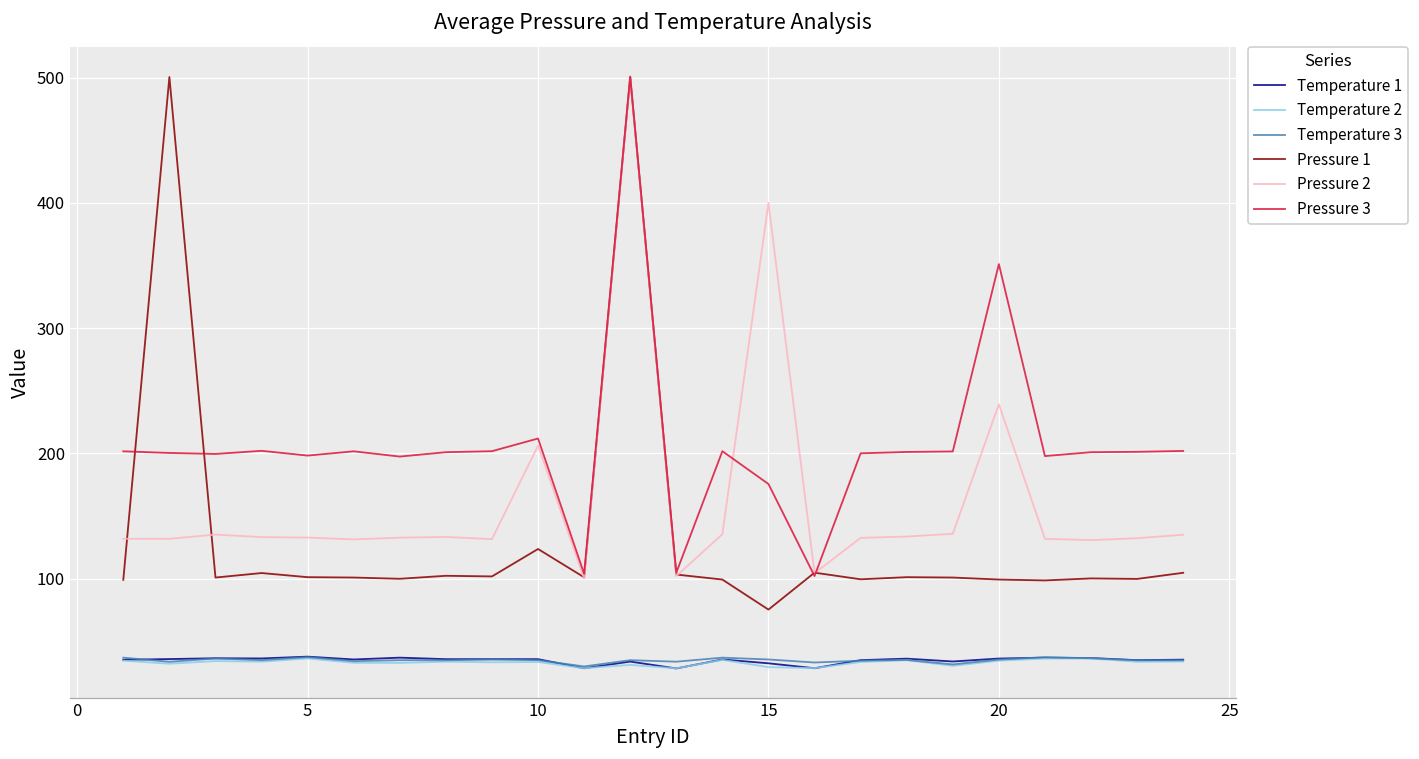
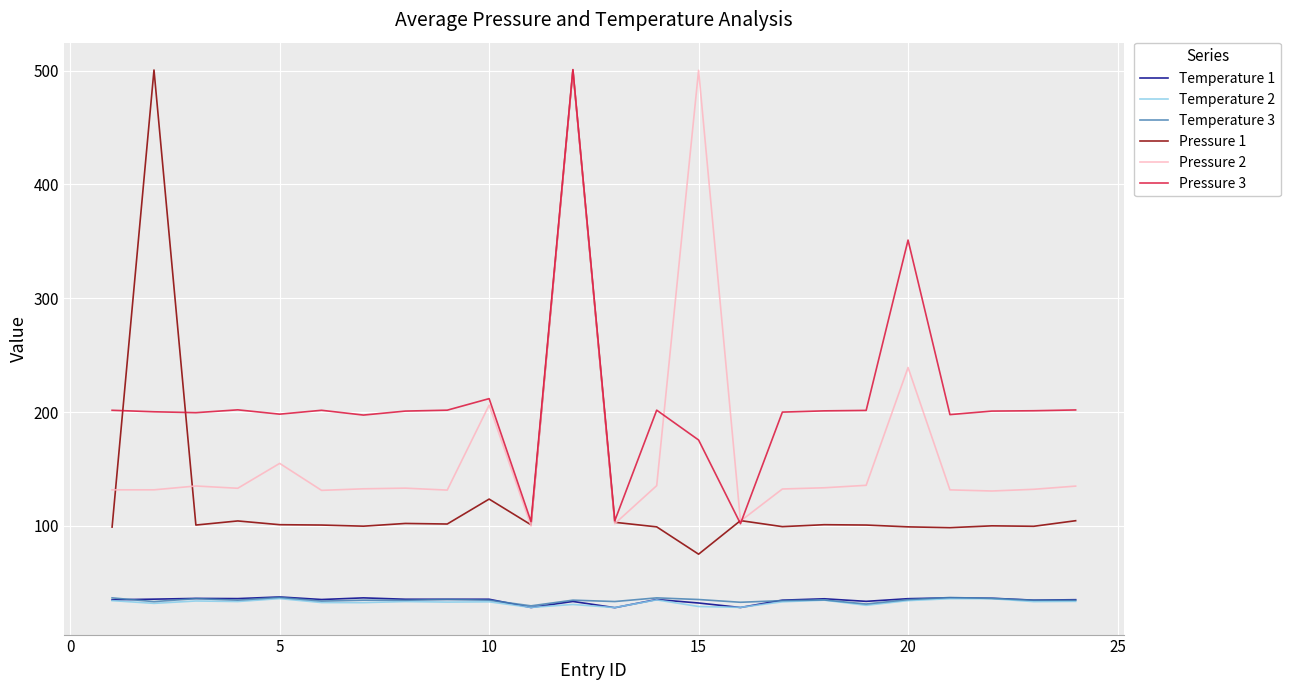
Pressure 2, 5: 133 -> 155
Pressure 2, 15: 400 -> 500
